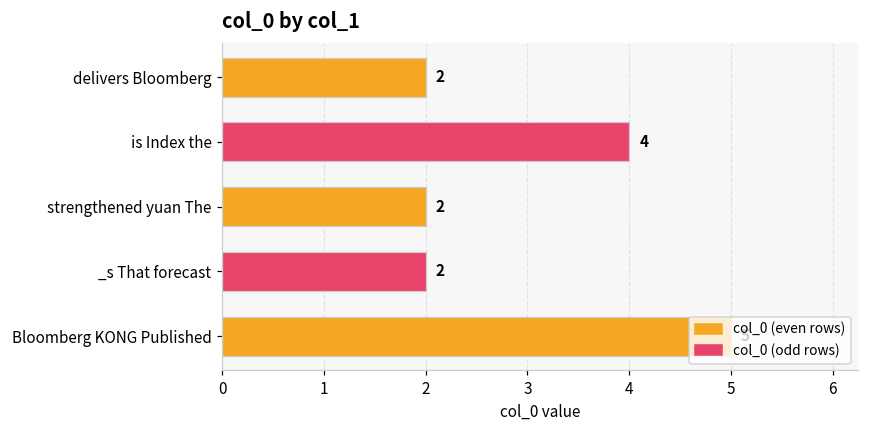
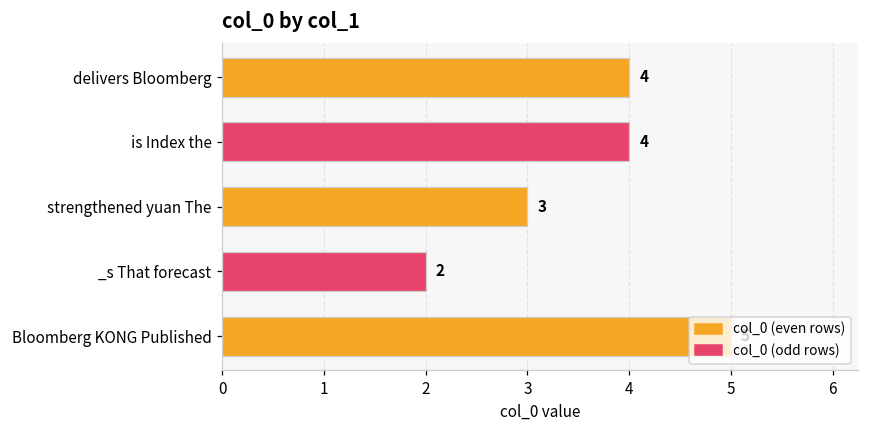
delivers Bloomberg: 2 -> 4
strengthened yuan The: 2 -> 3
